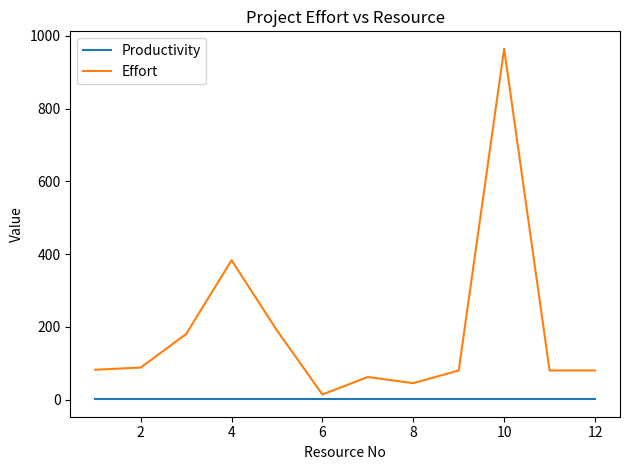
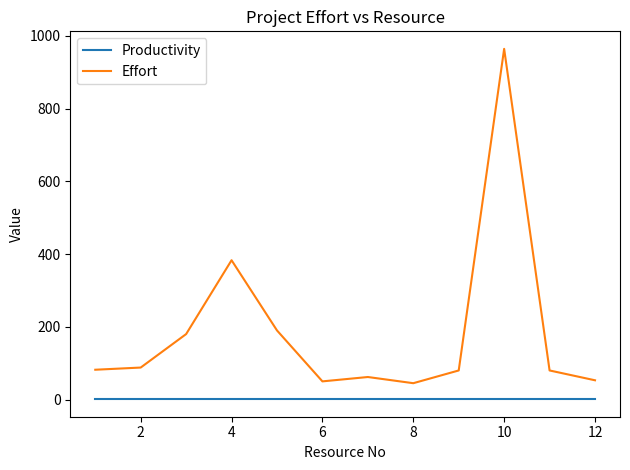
Effort, 6: 10 -> 50
Effort, 12: 80 -> 50
